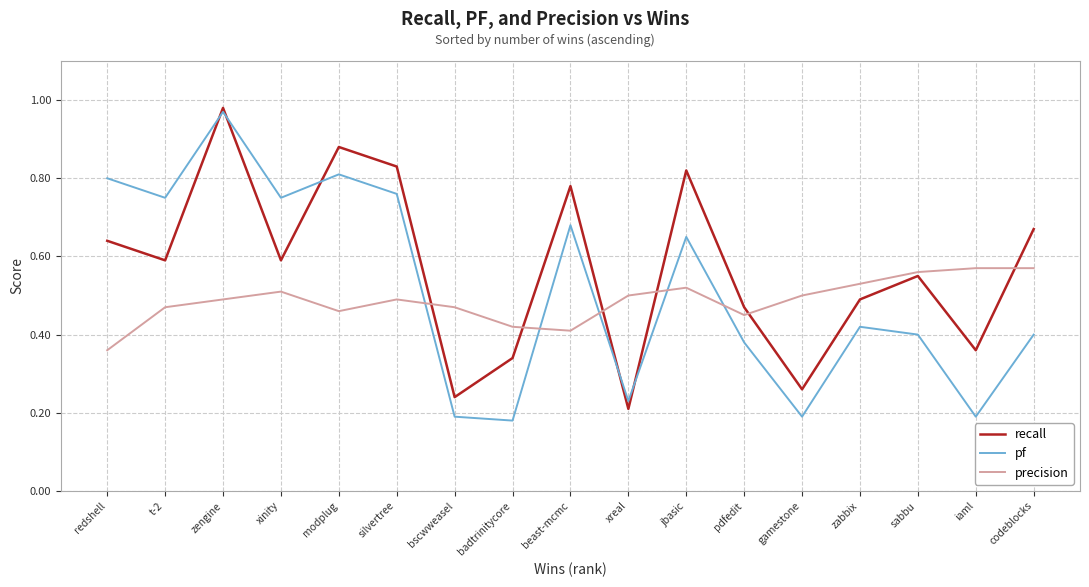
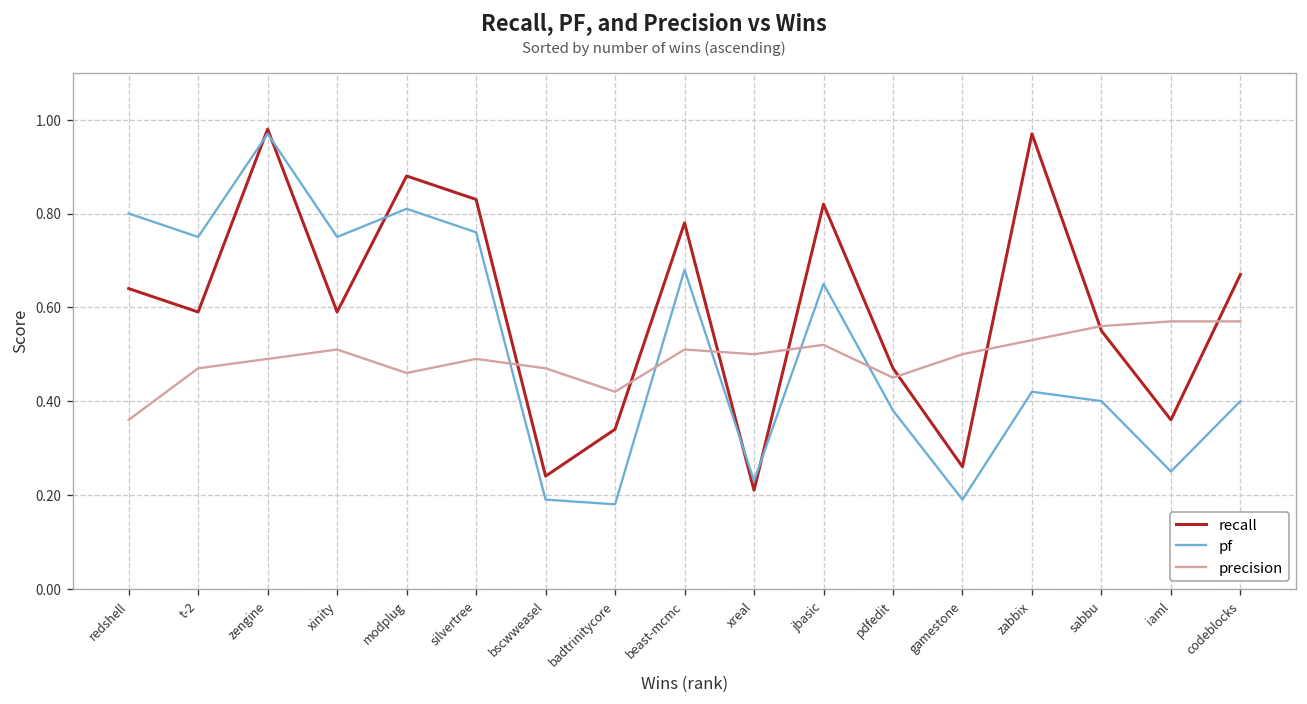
precision, beast-mcmc: 0.41 -> 0.51
recall, zabbix: 0.49 -> 0.97
pf, iaml: 0.19 -> 0.25
